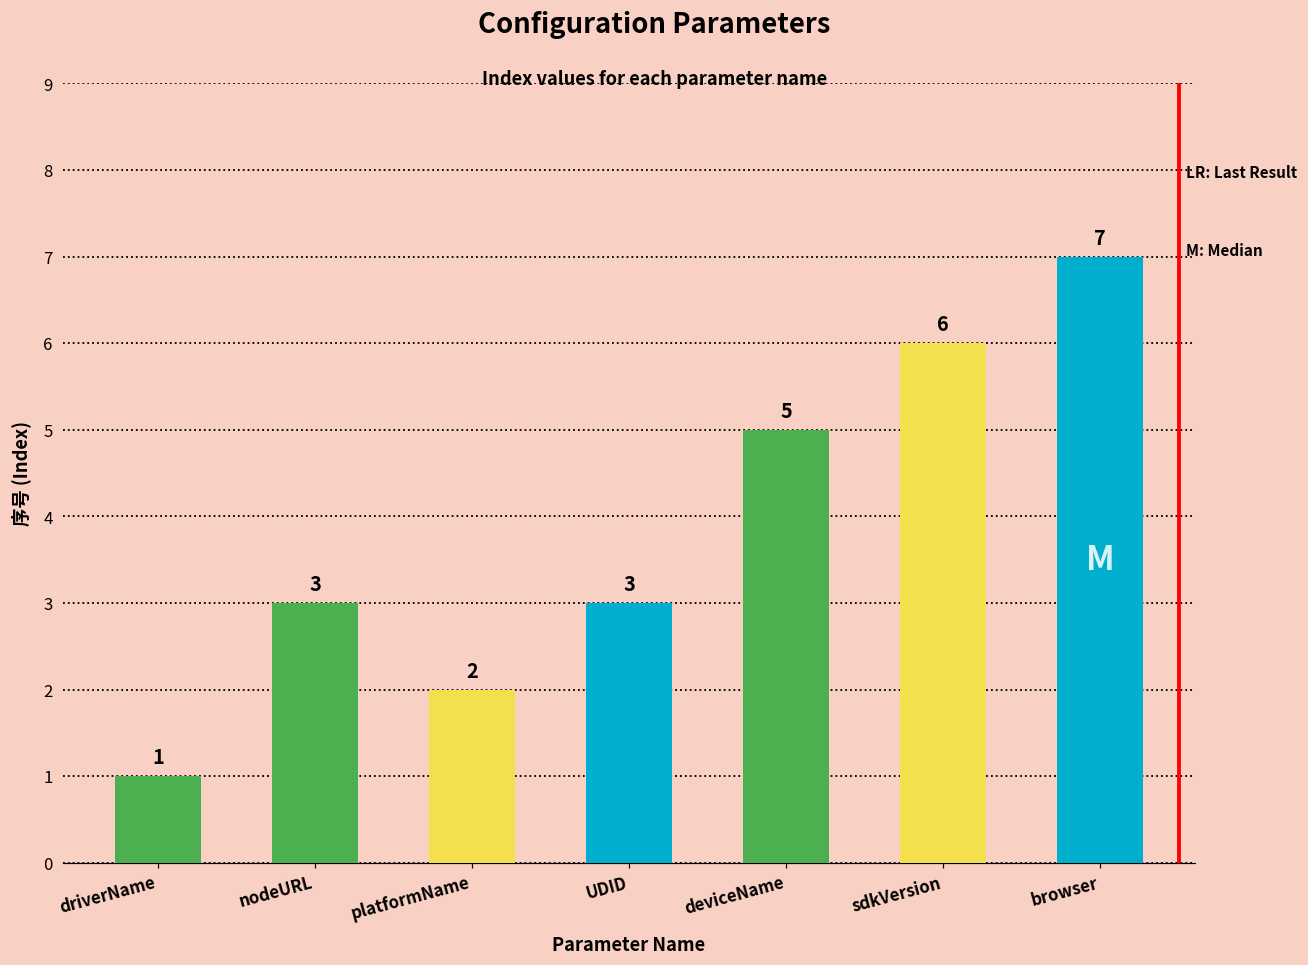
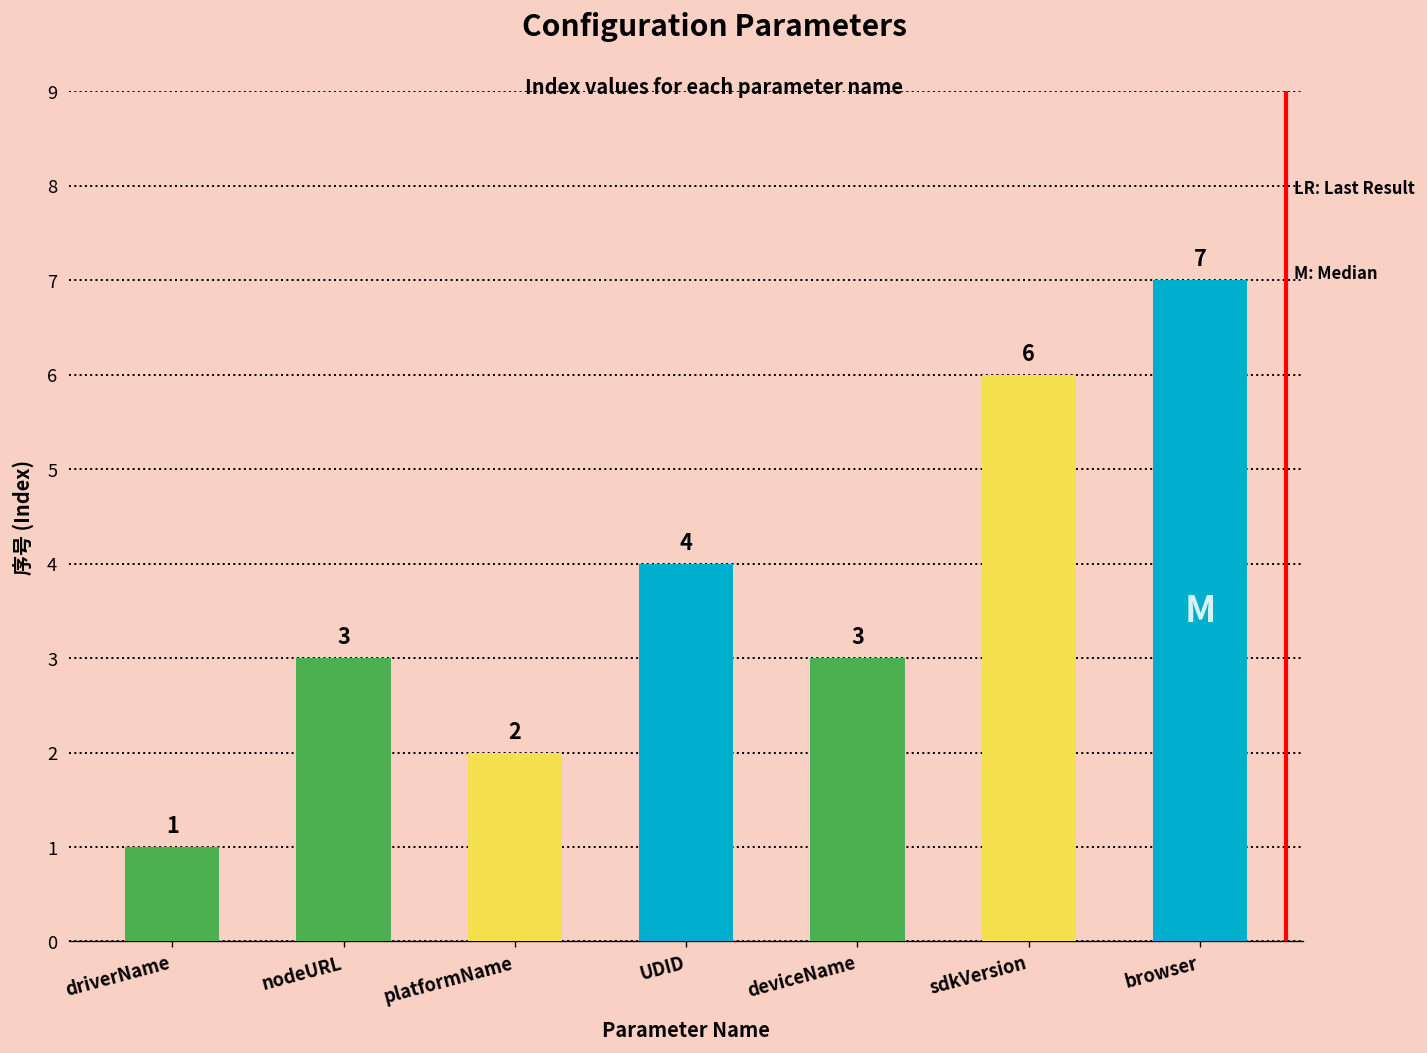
UDID: 3 -> 4
deviceName: 5 -> 3
